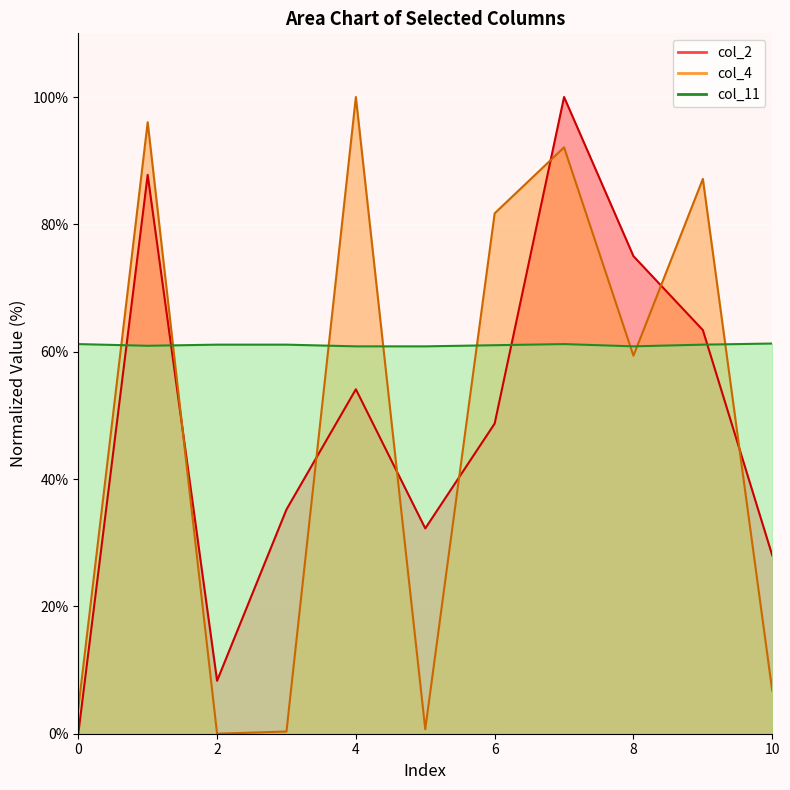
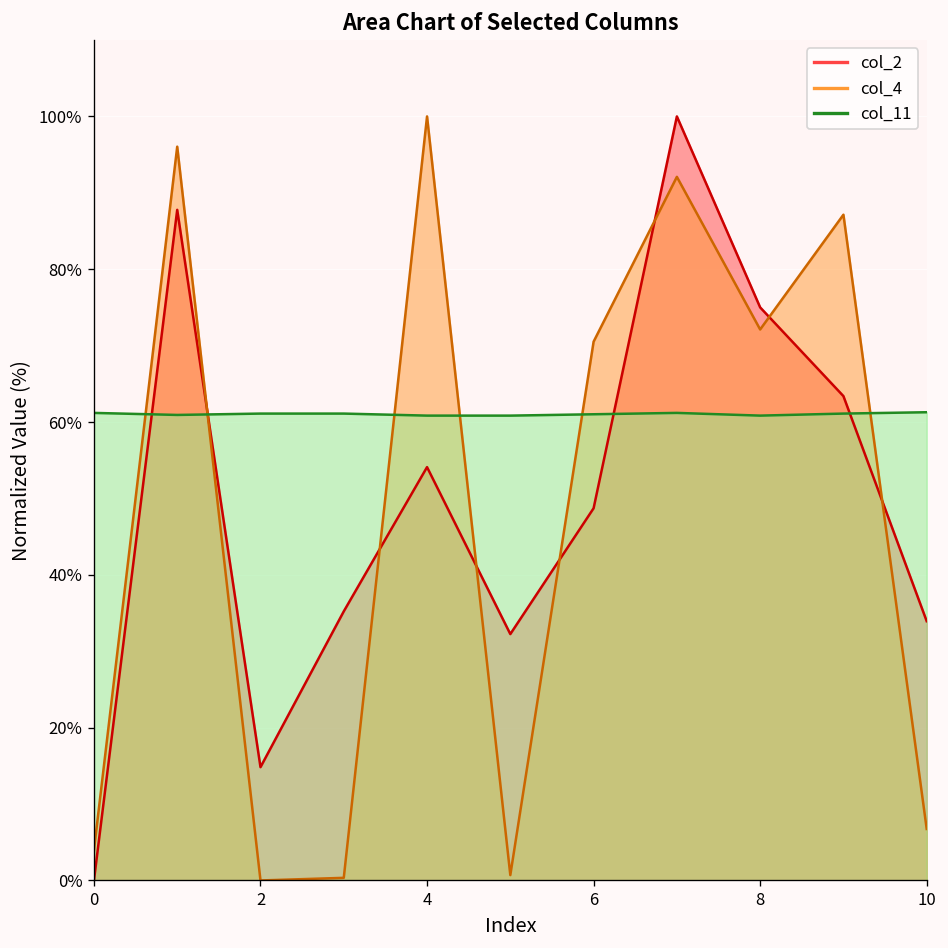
col_2, 2: 8% -> 15%
col_4, 6: 82% -> 71%
col_4, 8: 59% -> 72%
col_2, 10: 28% -> 34%
